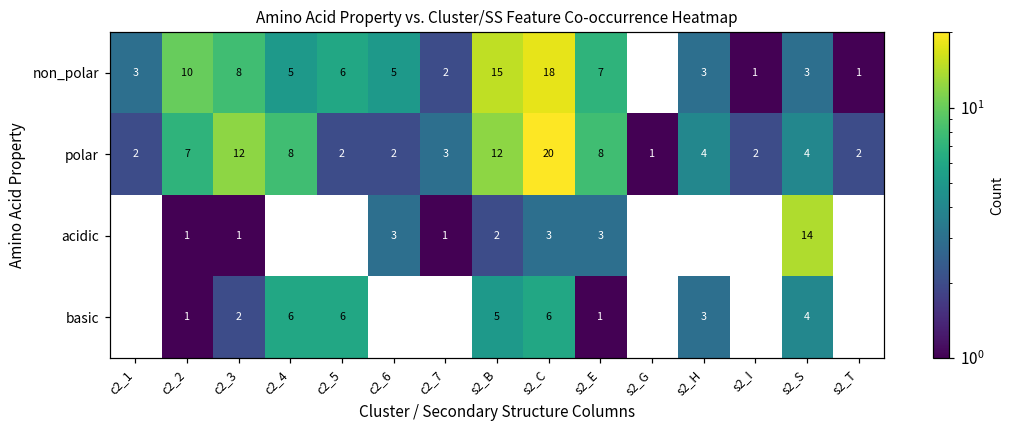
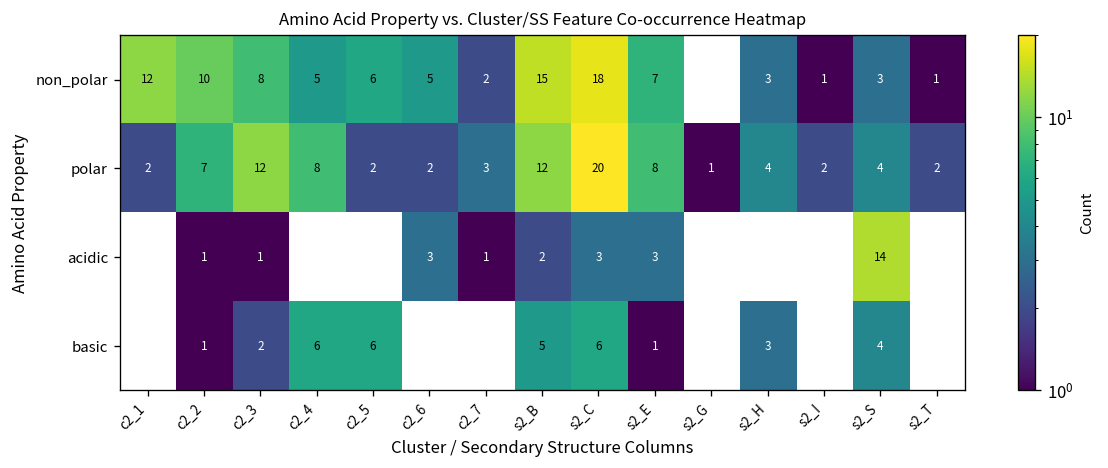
non_polar, c2_1: 3 -> 12
